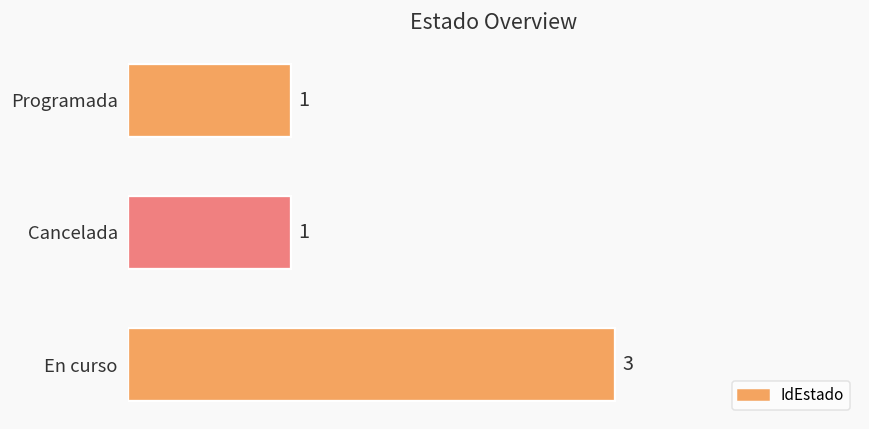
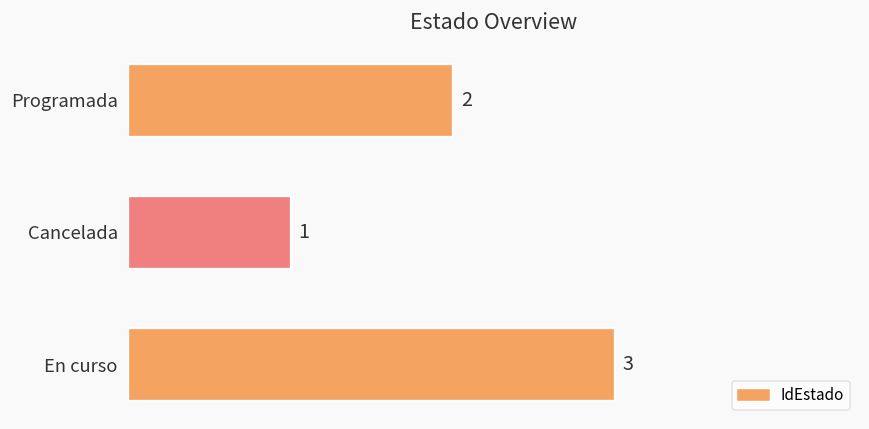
Programada: 1 -> 2
